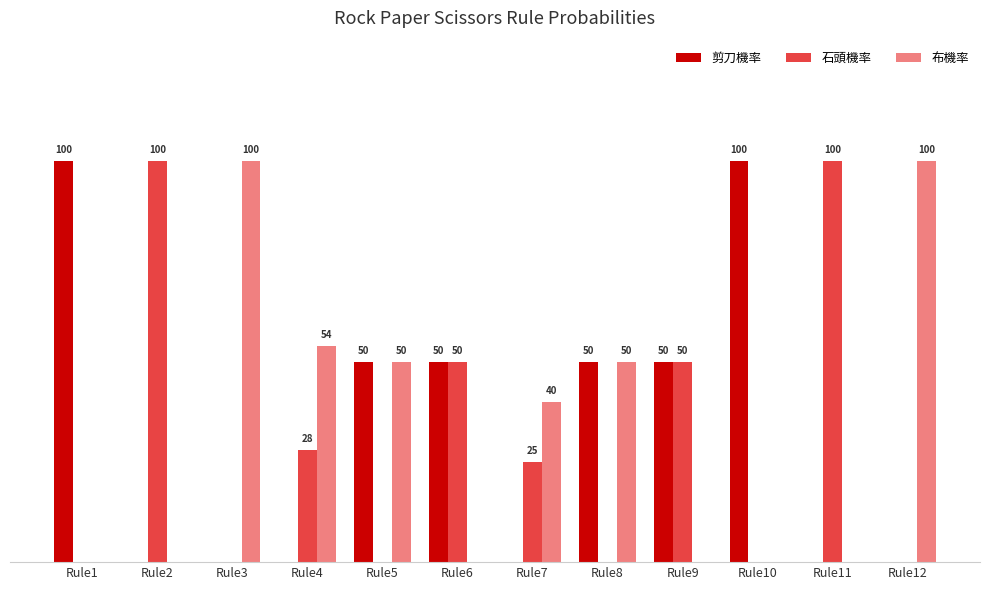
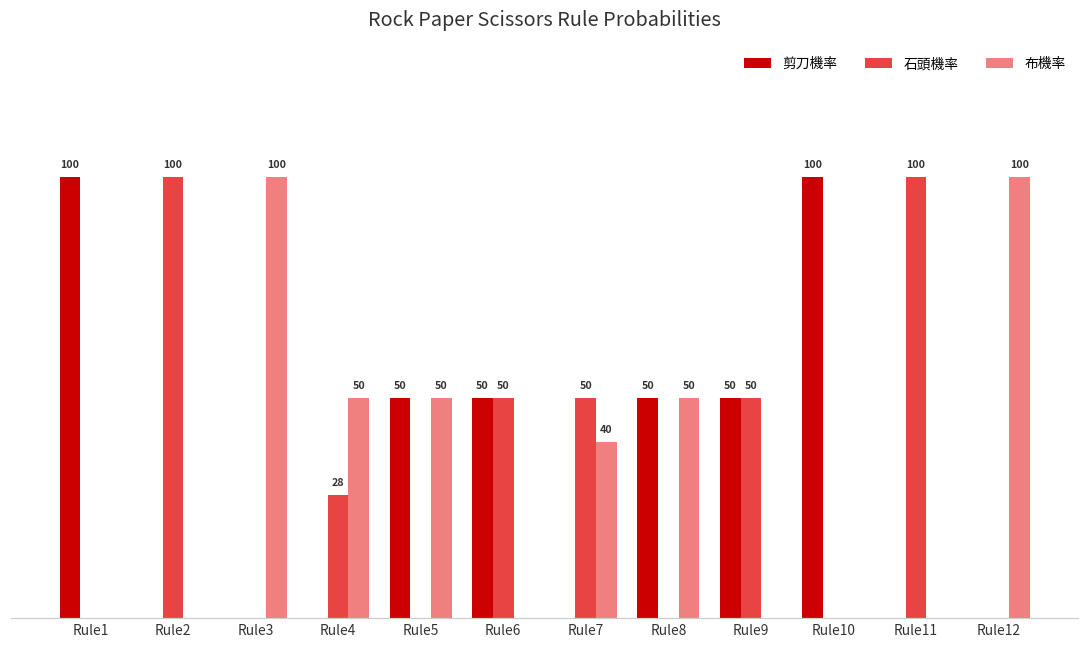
布機率, Rule4: 54 -> 50
石頭機率, Rule7: 25 -> 50
